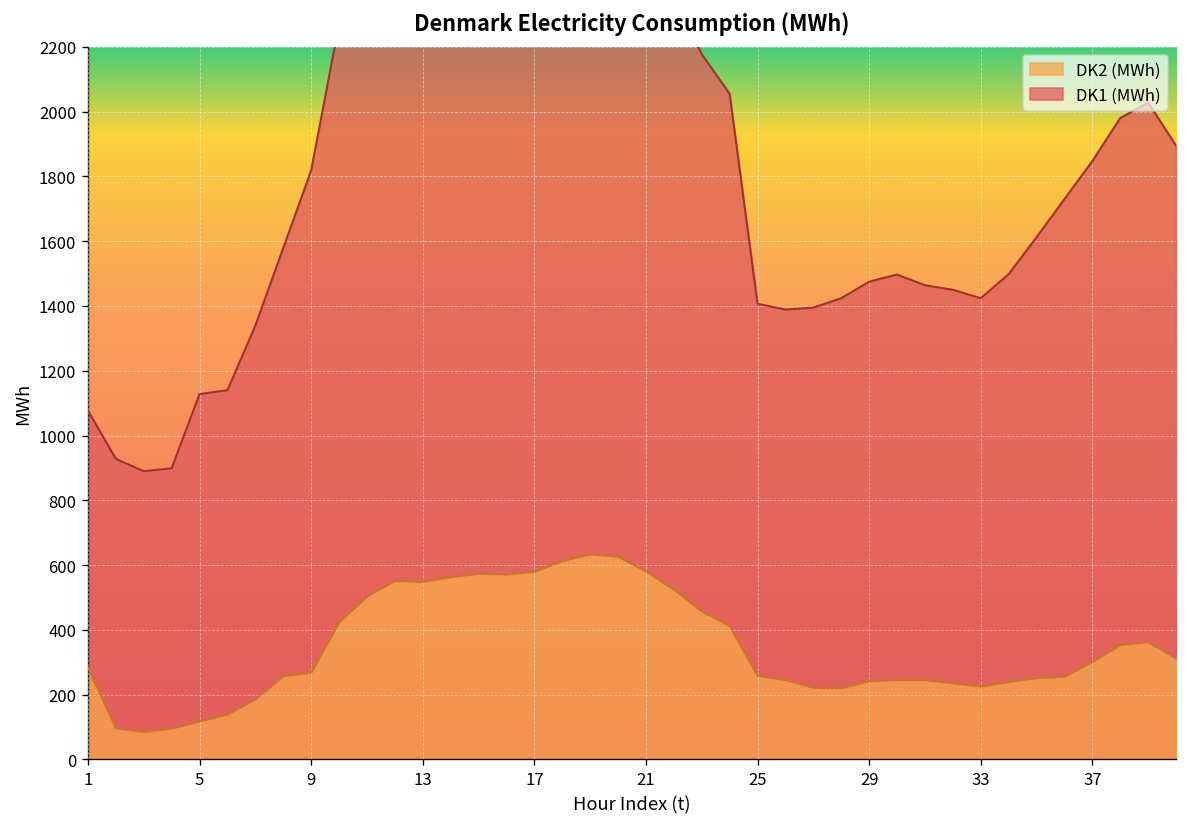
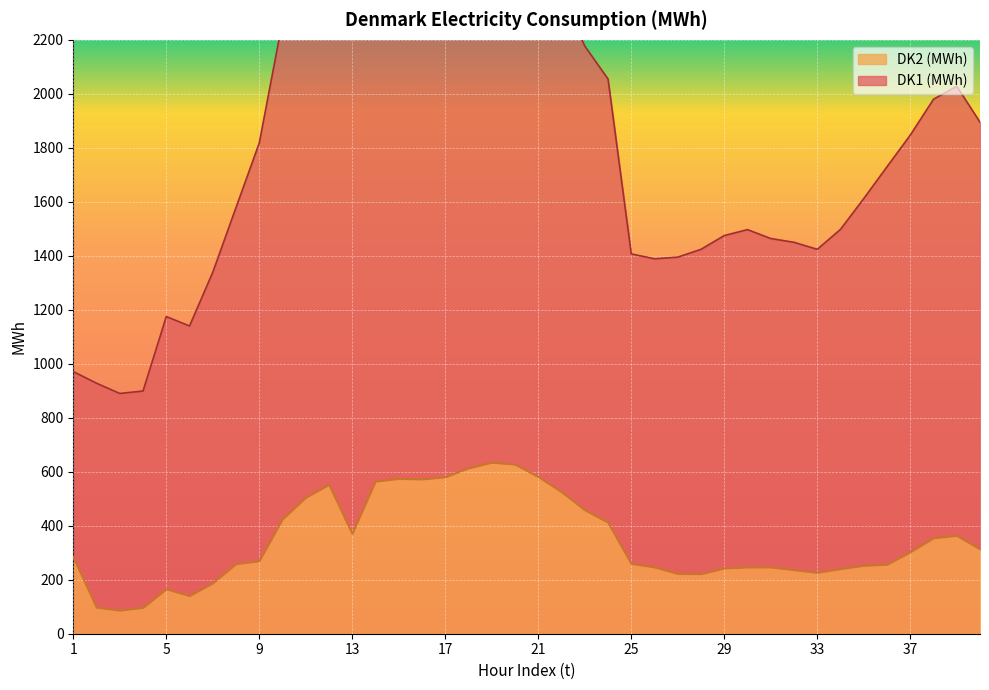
DK1 (MWh), 1: 790 -> 690
DK2 (MWh), 5: 120 -> 170
DK2 (MWh), 13: 550 -> 370
